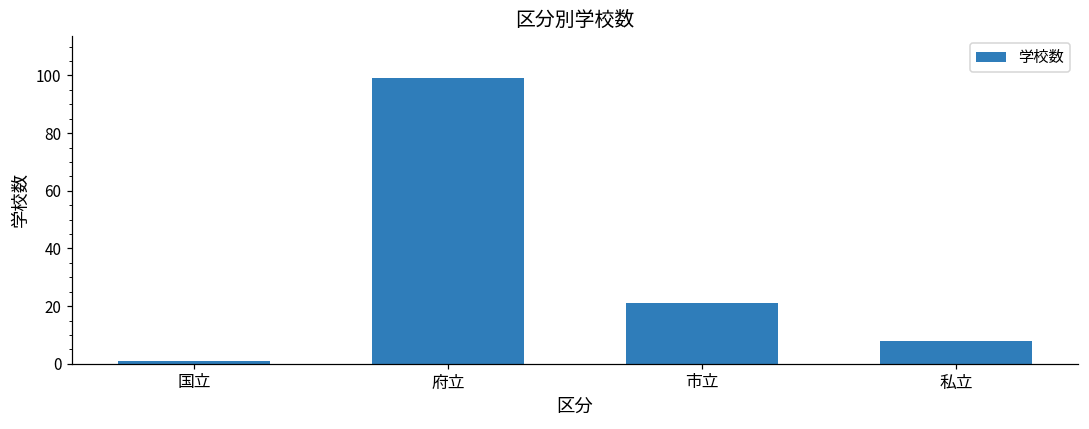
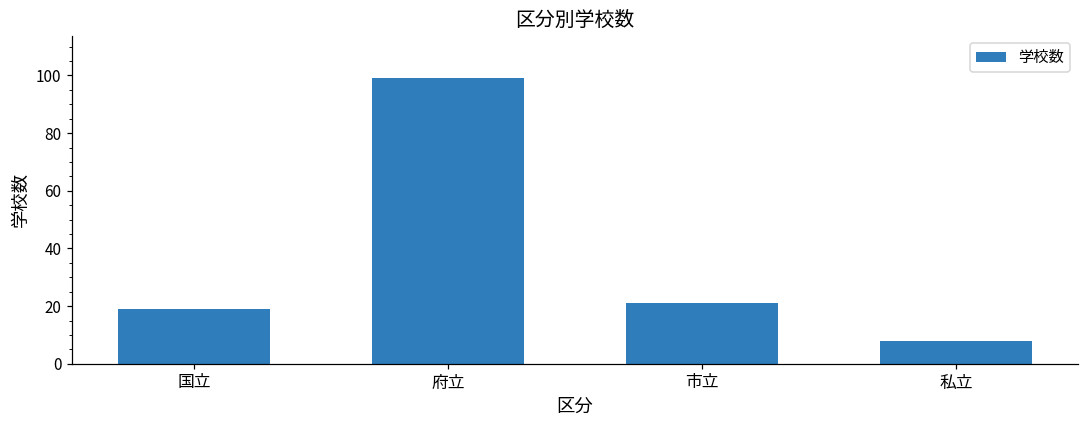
国立: 1 -> 19
